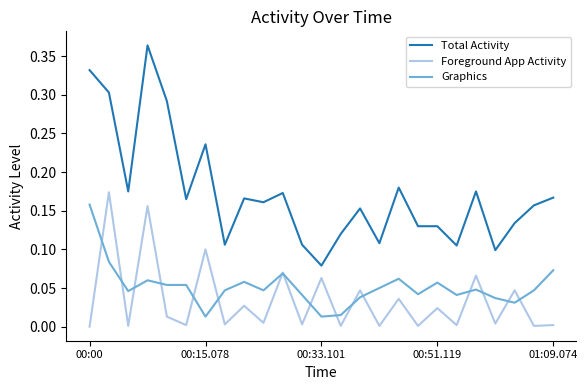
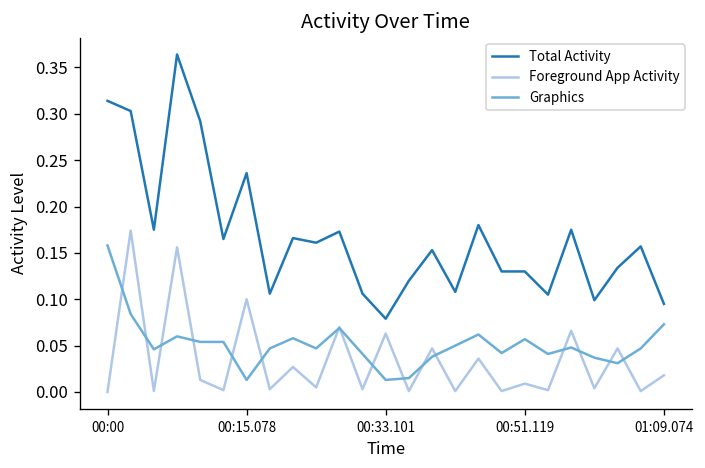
Total Activity, 00:00: 0.33 -> 0.31
Foreground App Activity, 00:51.119: 0.02 -> 0.01
Total Activity, 01:09.074: 0.17 -> 0.10
Foreground App Activity, 01:09.074: 0.00 -> 0.02
